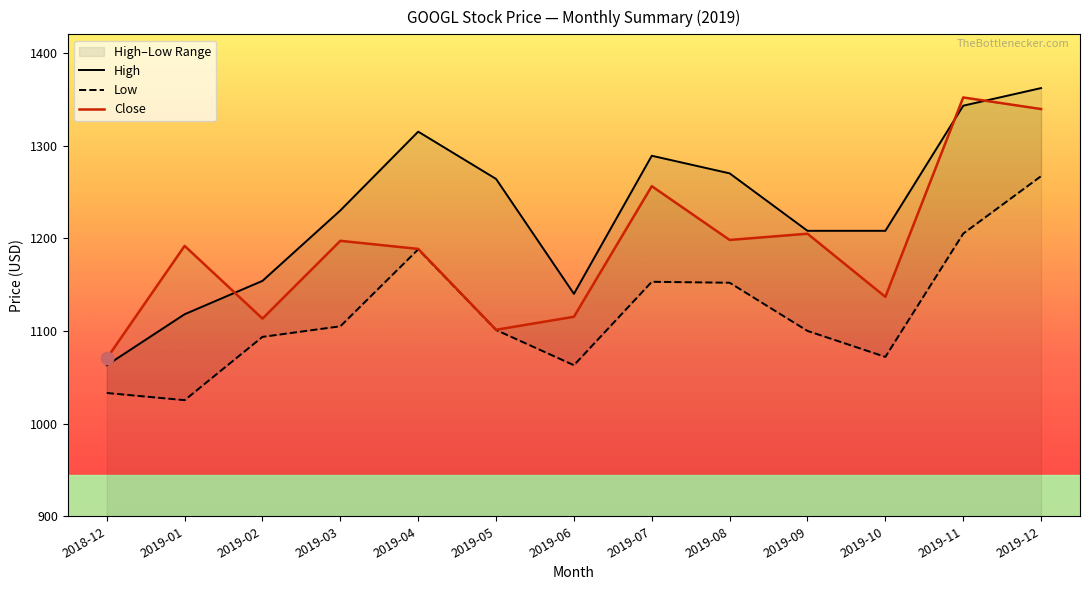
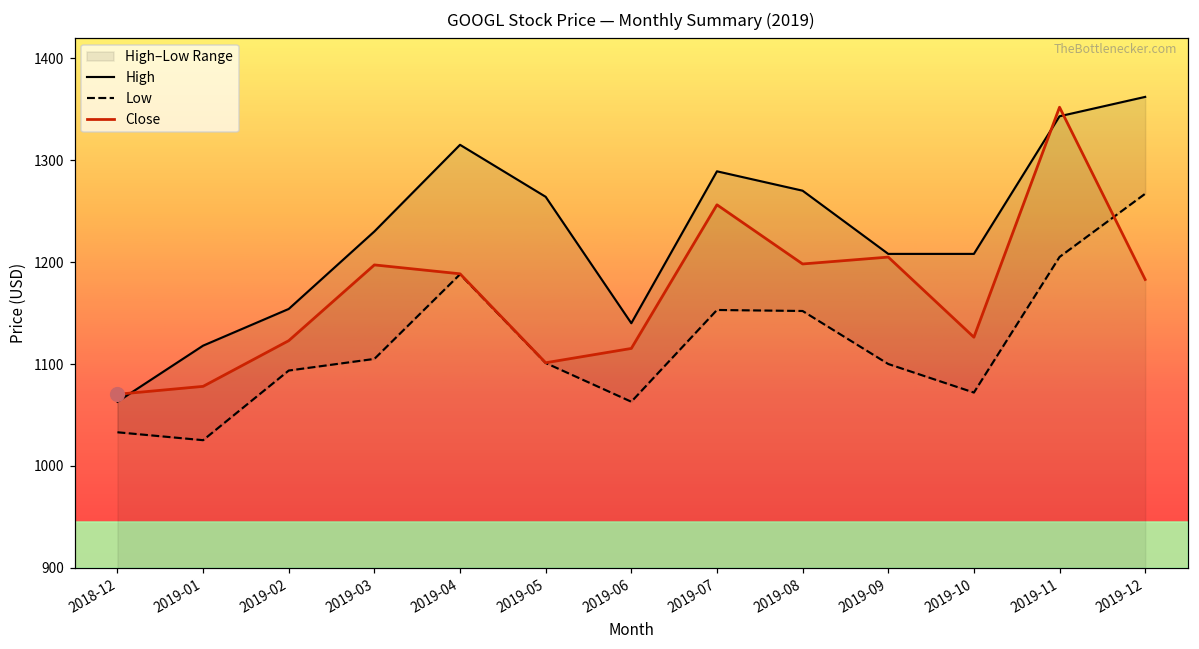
Close, 2019-01: 1190 -> 1080
Close, 2019-02: 1110 -> 1120
Close, 2019-10: 1140 -> 1130
Close, 2019-12: 1340 -> 1180
